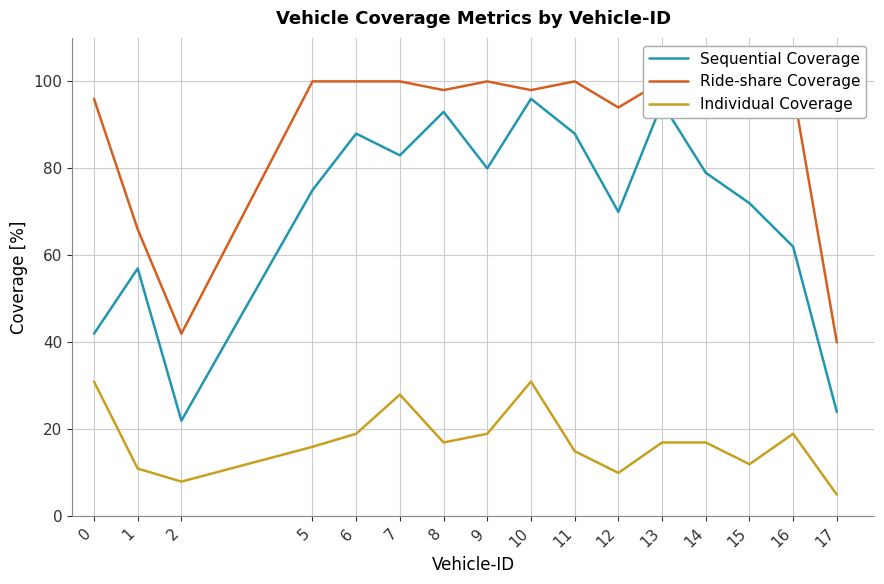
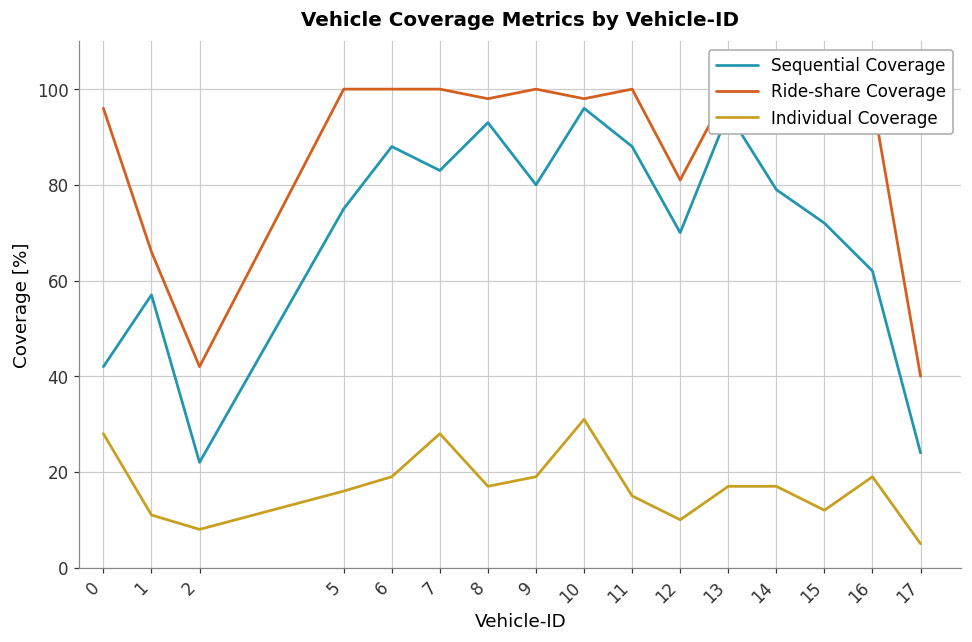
Individual Coverage, 0: 31 -> 28
Ride-share Coverage, 12: 94 -> 81
